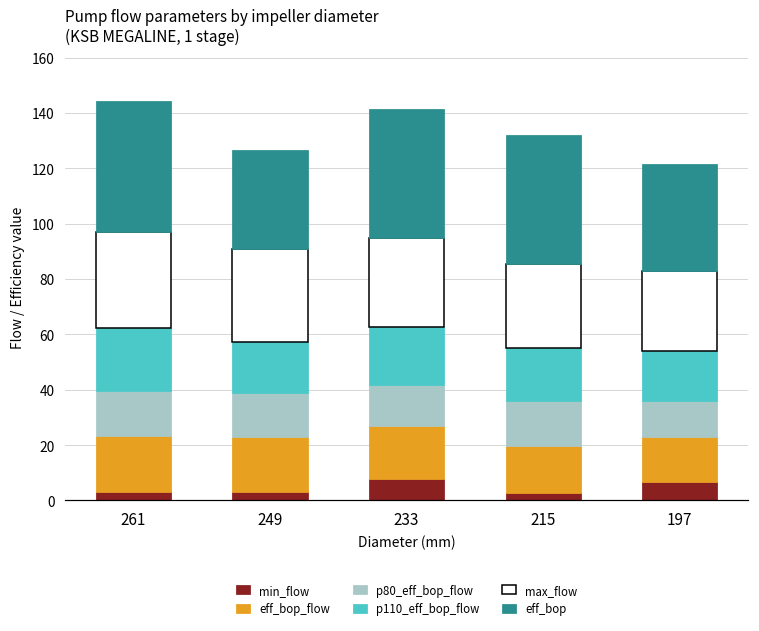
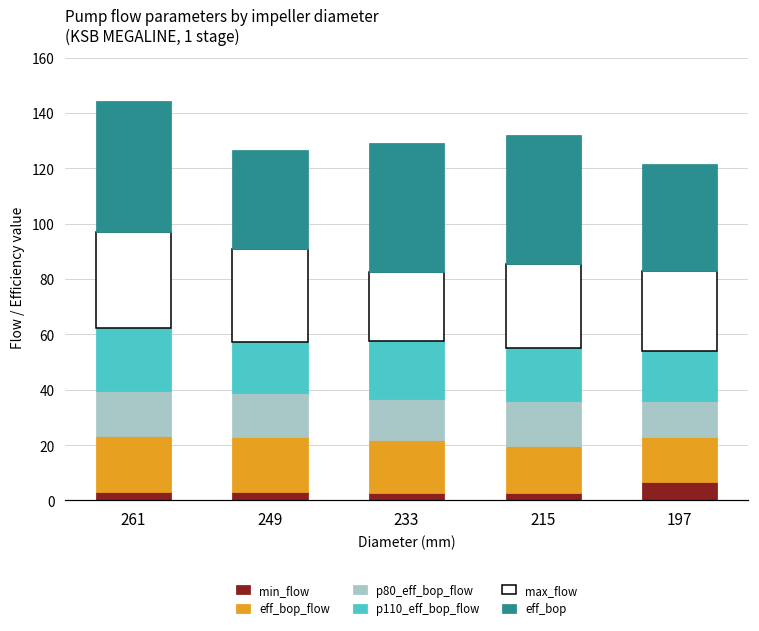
min_flow, 233: 8 -> 3
max_flow, 233: 32 -> 25
